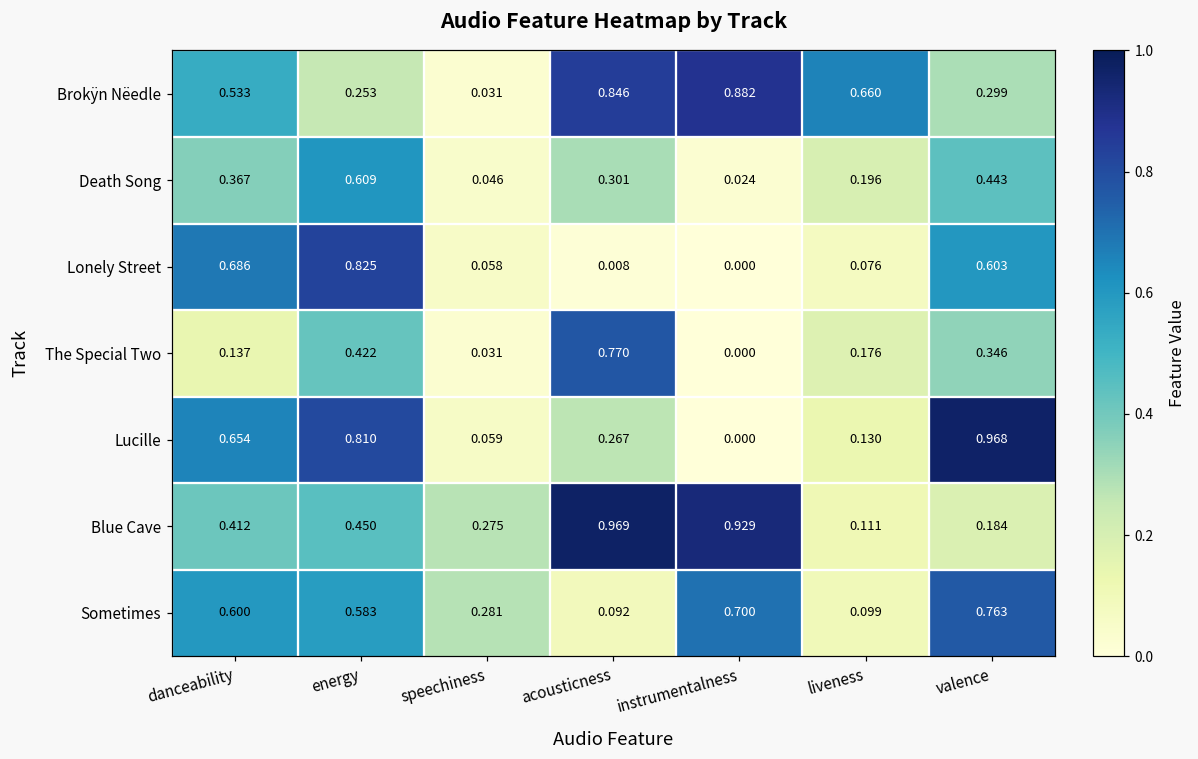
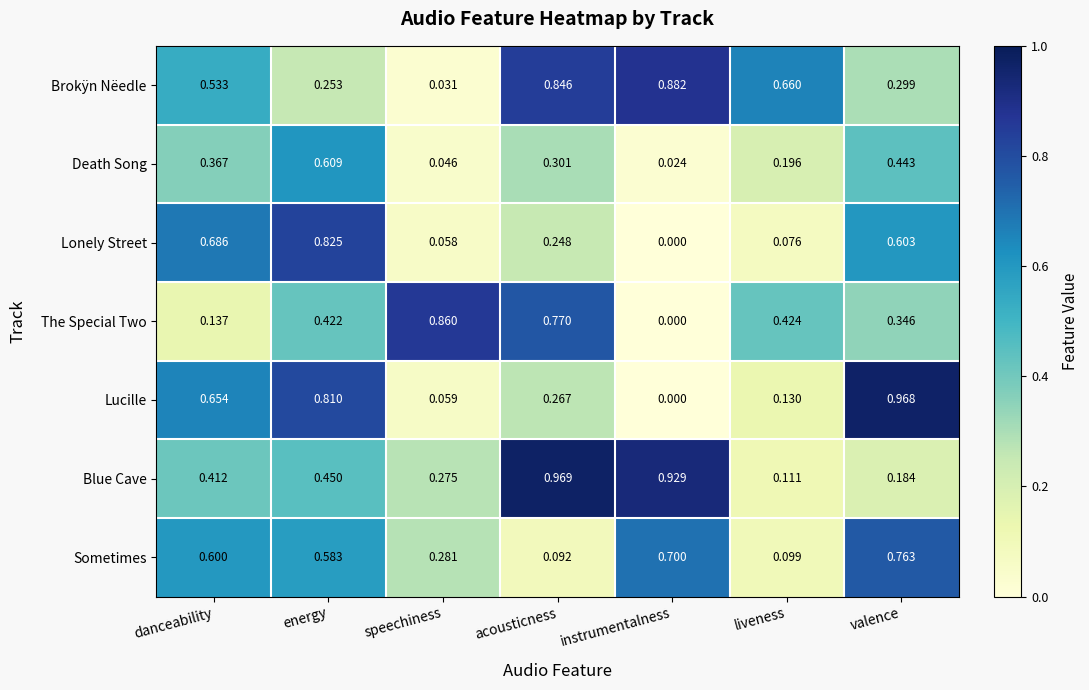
Lonely Street, acousticness: 0.008 -> 0.248
The Special Two, speechiness: 0.031 -> 0.860
The Special Two, liveness: 0.176 -> 0.424
